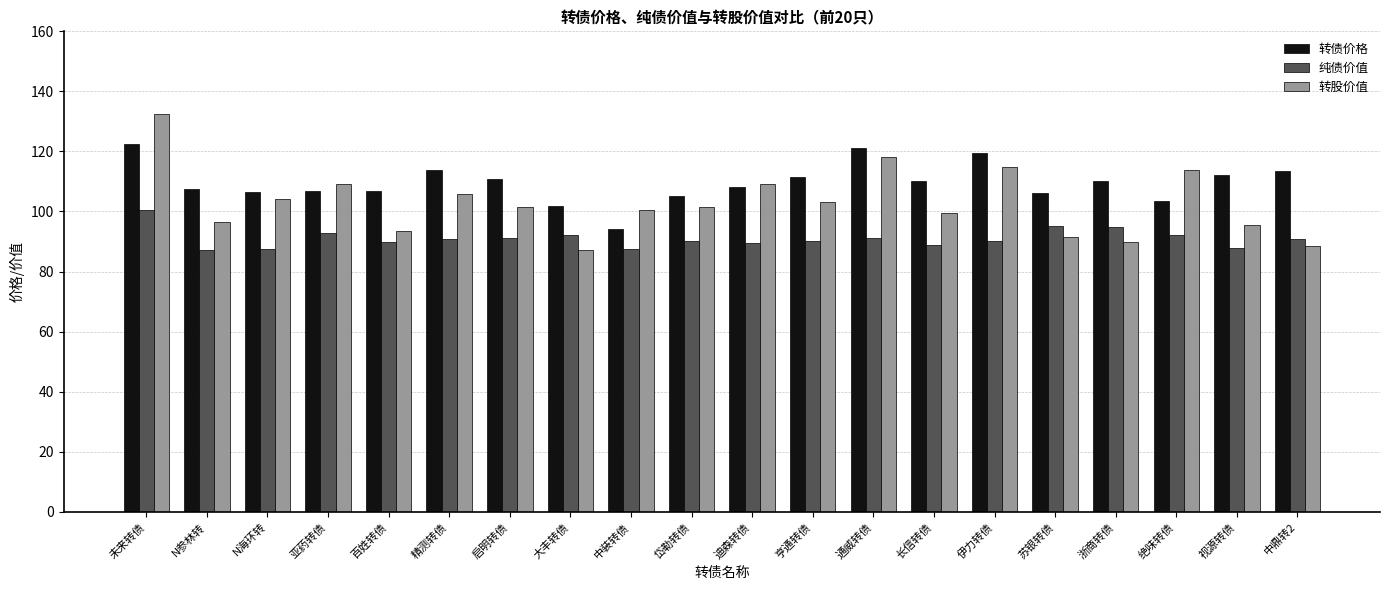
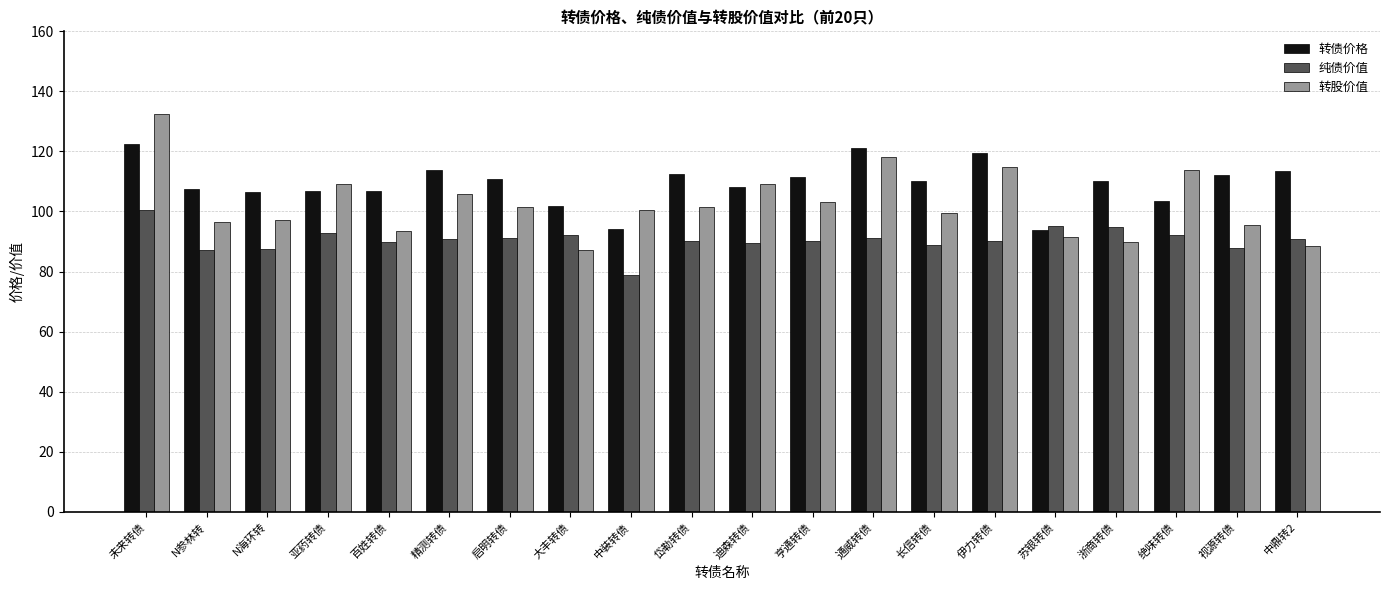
转股价值, N海环转: 104 -> 97
纯债价值, 中装转债: 88 -> 79
转债价格, 岱勒转债: 105 -> 113
转债价格, 苏银转债: 106 -> 94
